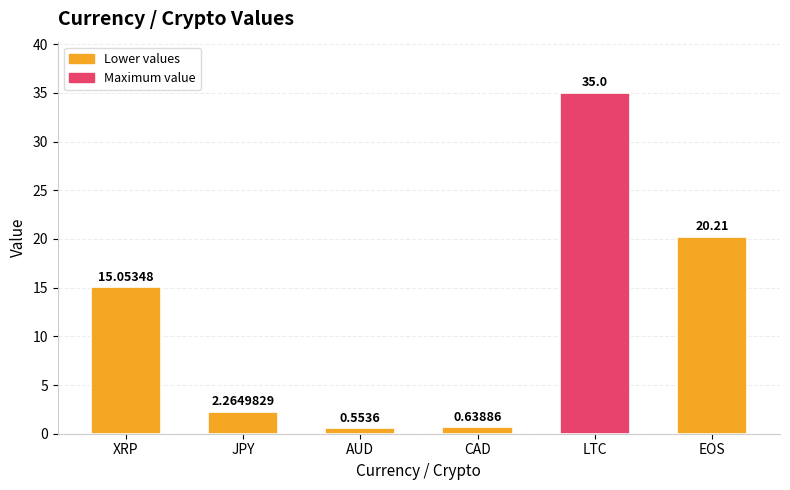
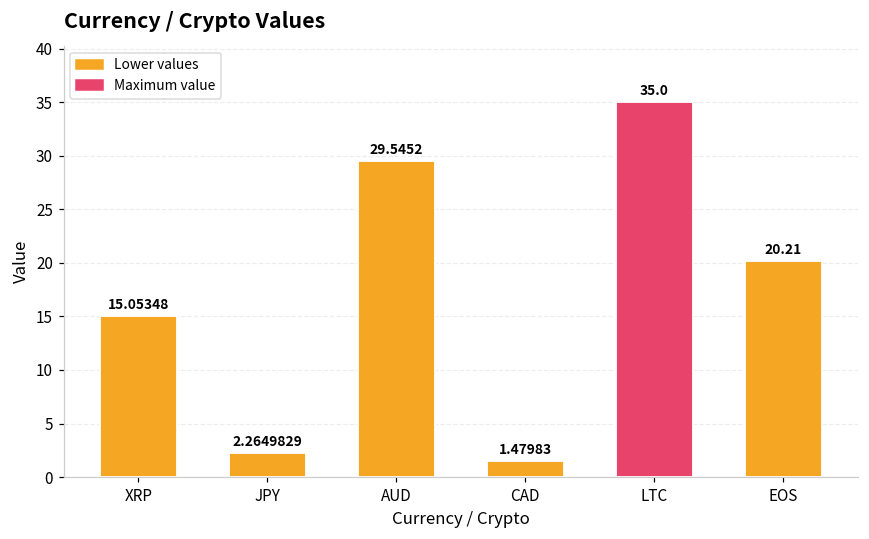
AUD: 0.5536 -> 29.5452
CAD: 0.63886 -> 1.47983
